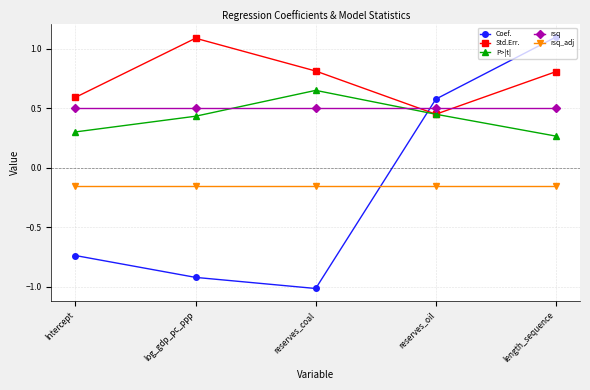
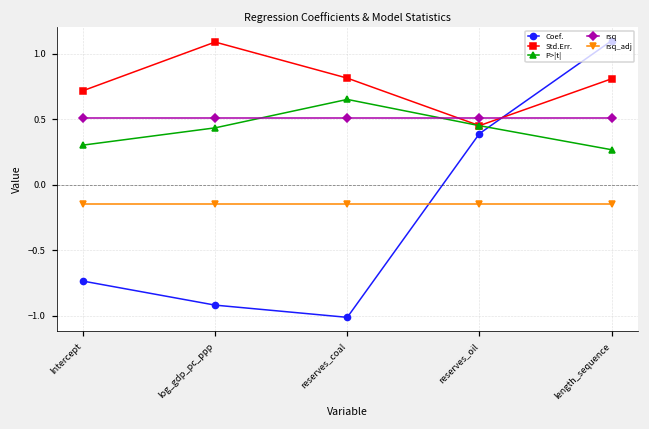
Std.Err., Intercept: 0.59 -> 0.72
Coef., reserves_oil: 0.58 -> 0.39
